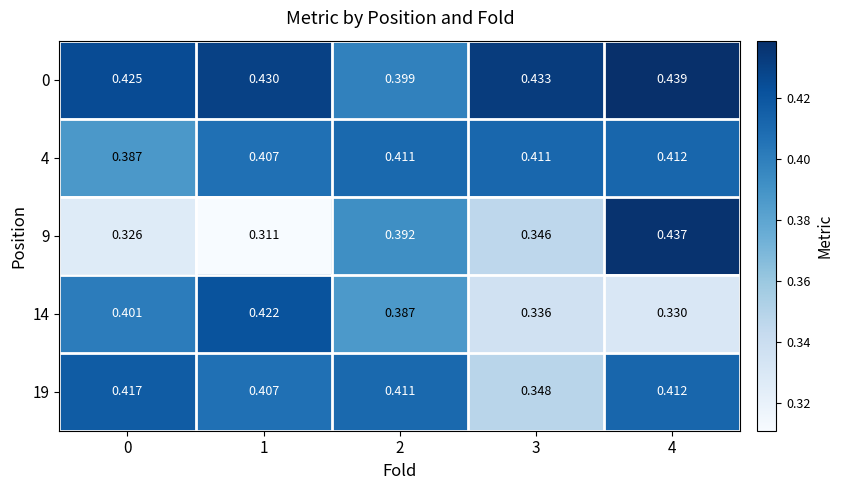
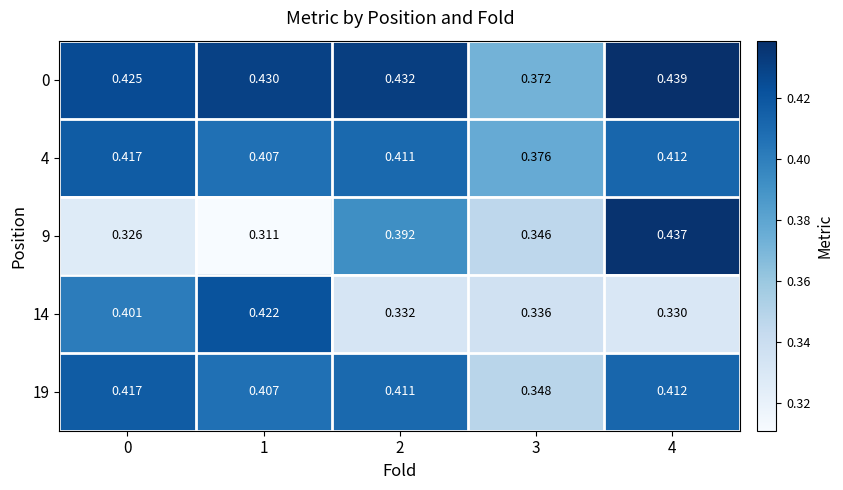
0, 2: 0.399 -> 0.432
0, 3: 0.433 -> 0.372
4, 0: 0.387 -> 0.417
4, 3: 0.411 -> 0.376
14, 2: 0.387 -> 0.332
